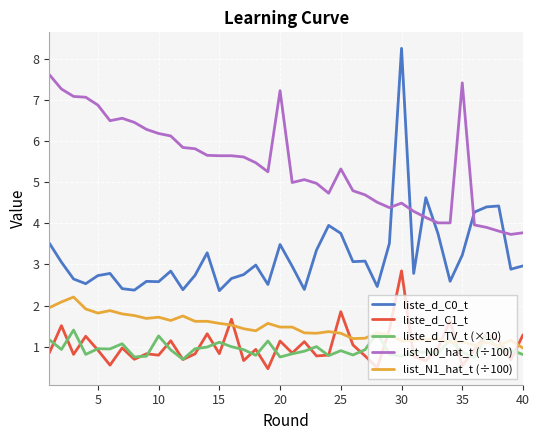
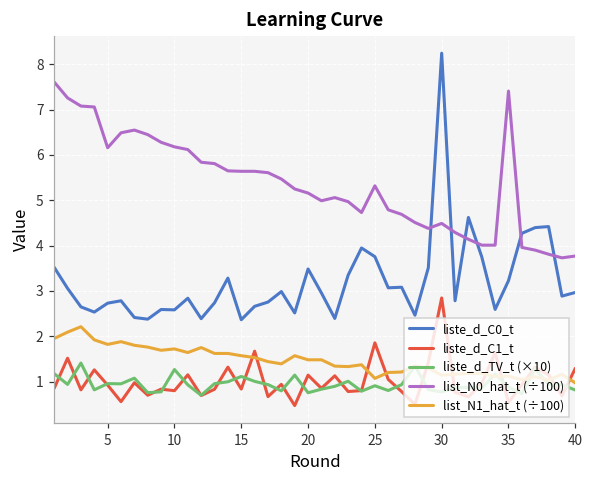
list_N0_hat_t (÷100), 5: 6.9 -> 6.2
list_N0_hat_t (÷100), 20: 7.2 -> 5.2
list_N1_hat_t (÷100), 25: 1.3 -> 1.1
